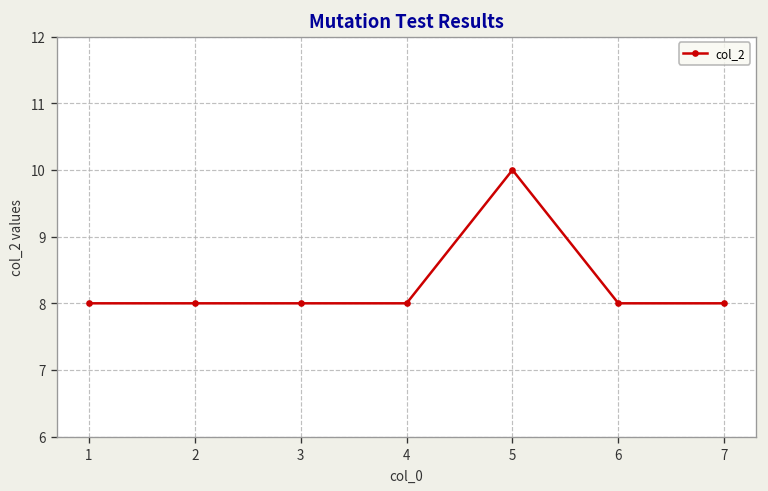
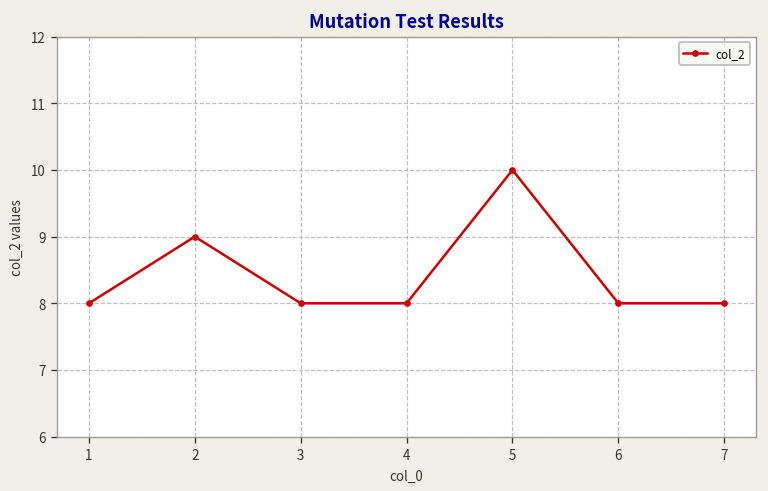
2: 8 -> 9
